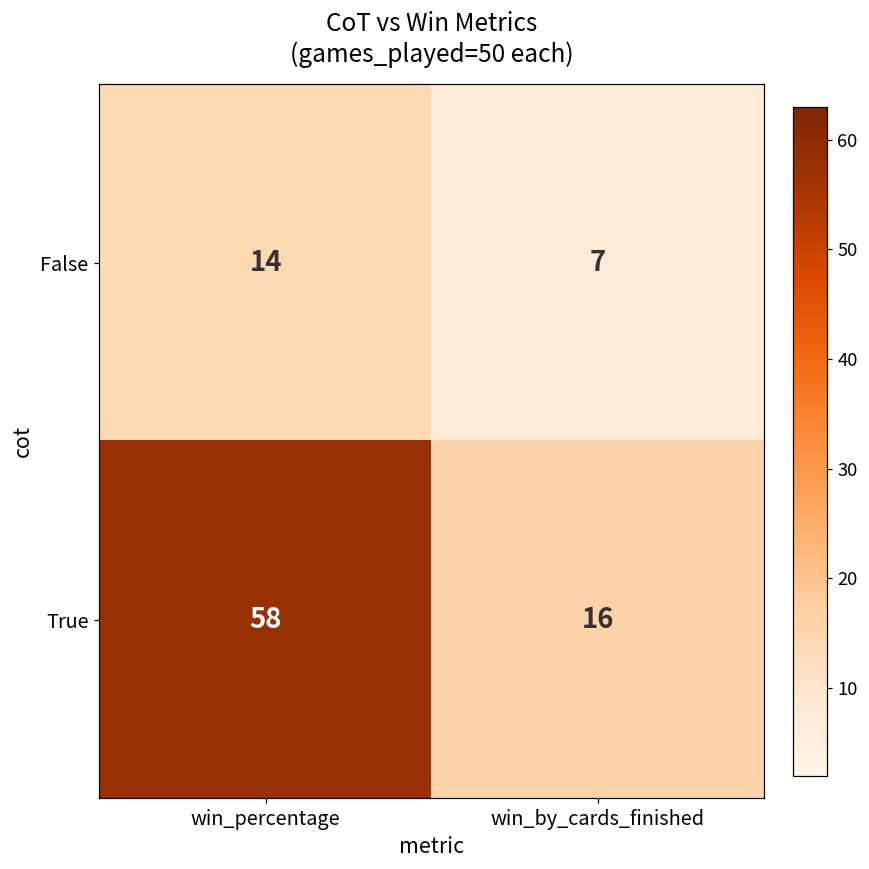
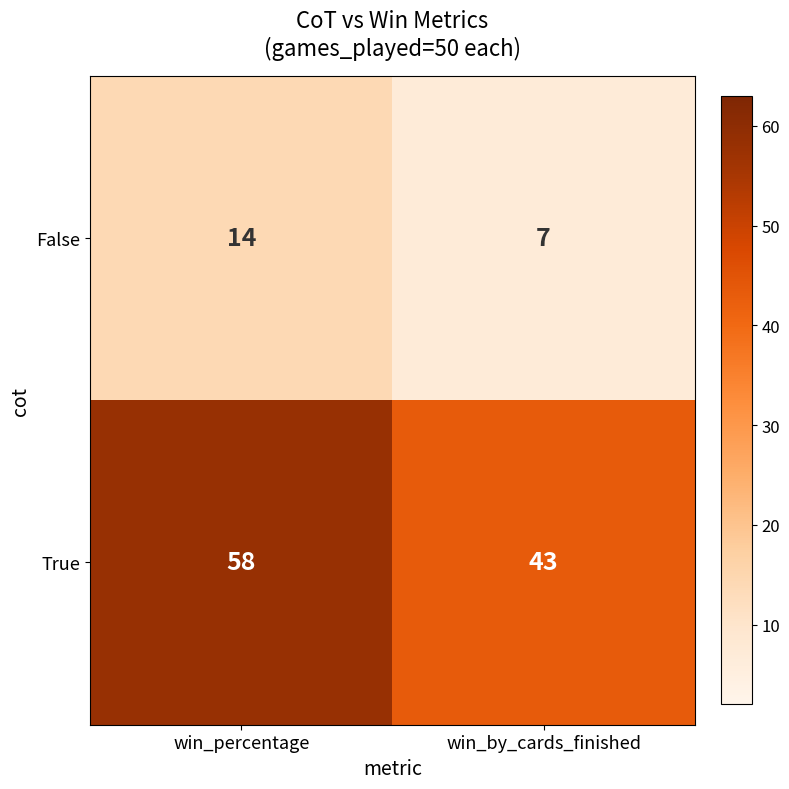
True, win_by_cards_finished: 16 -> 43
